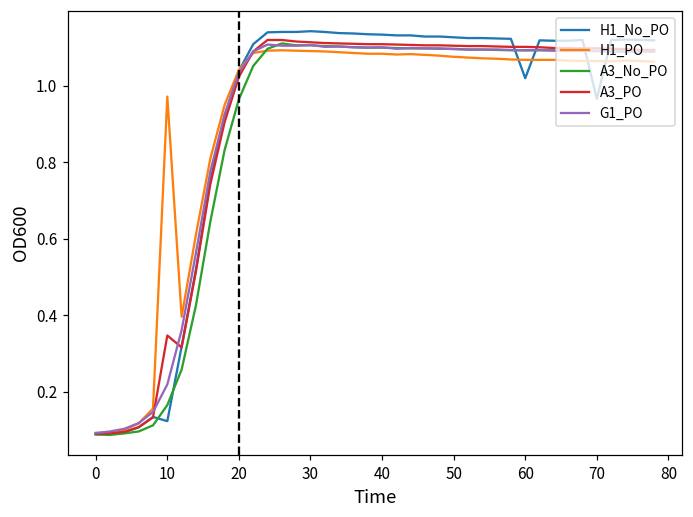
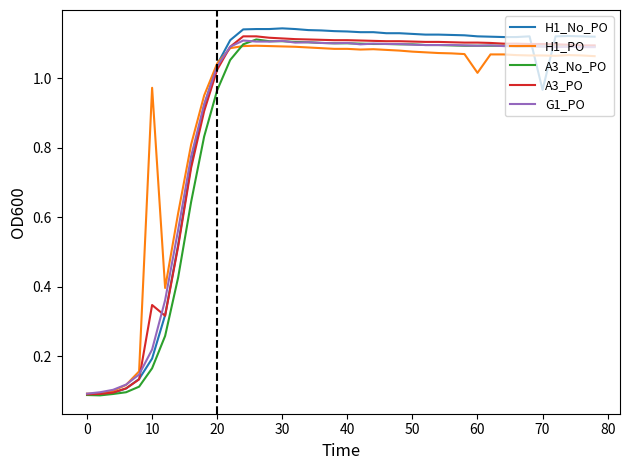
H1_No_PO, 10: 0.12 -> 0.19
H1_No_PO, 60: 1.02 -> 1.12
H1_PO, 60: 1.07 -> 1.02
